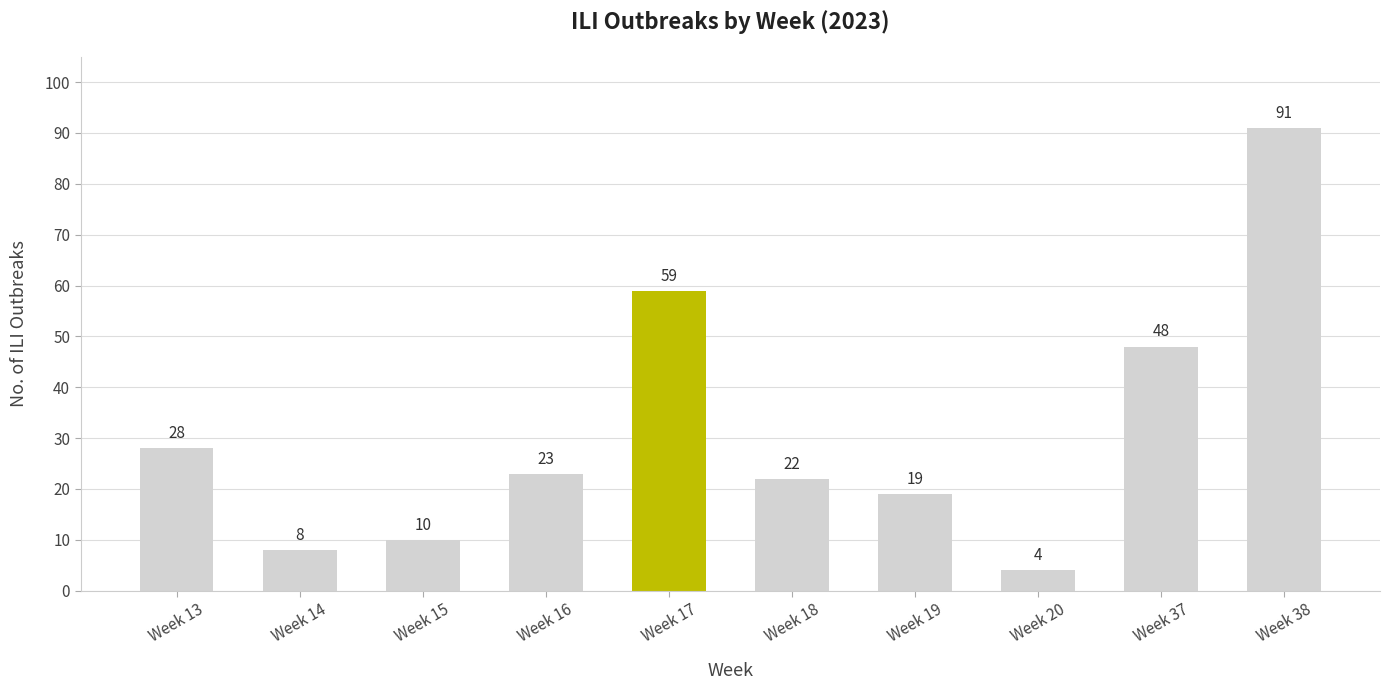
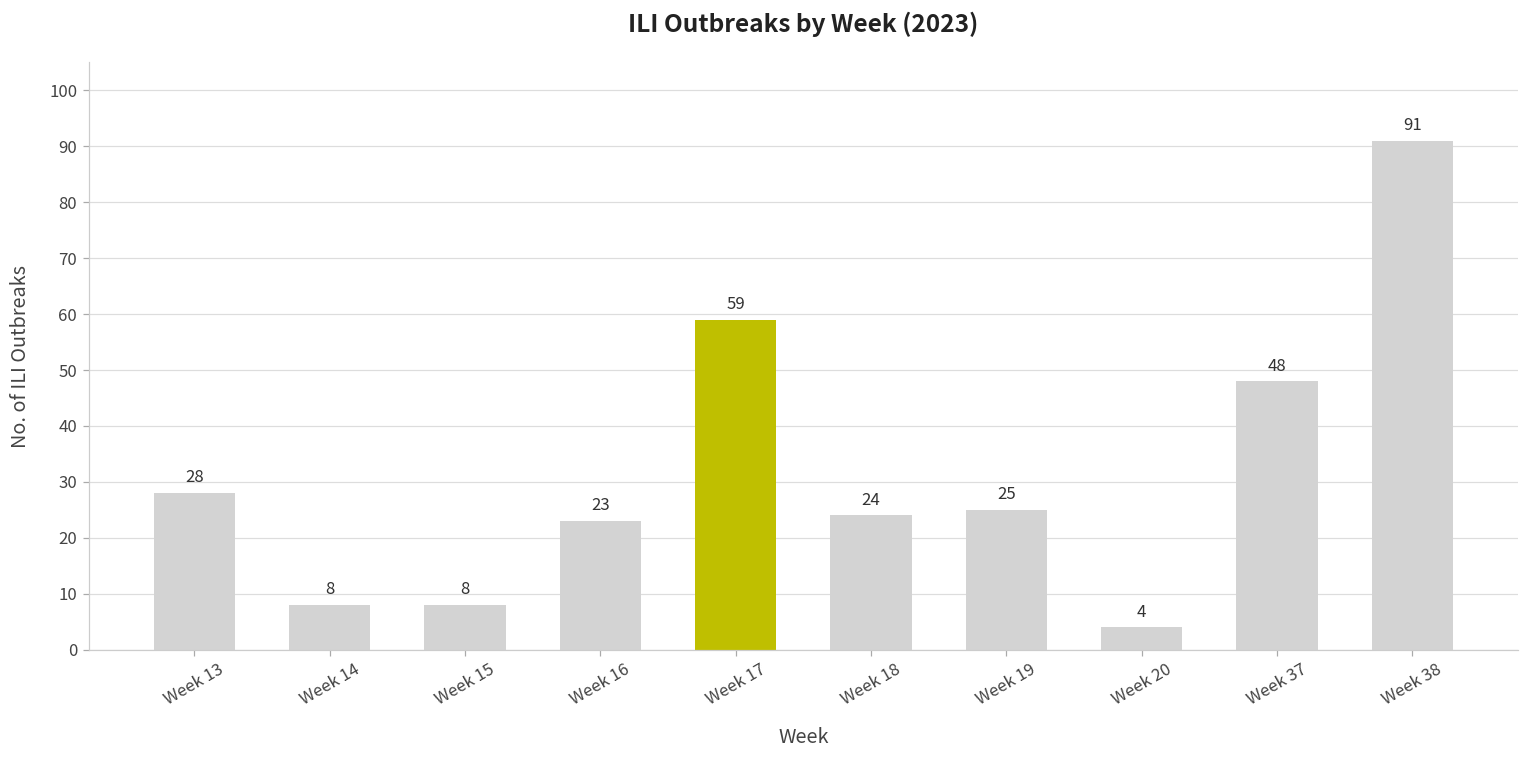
Week 15: 10 -> 8
Week 18: 22 -> 24
Week 19: 19 -> 25
